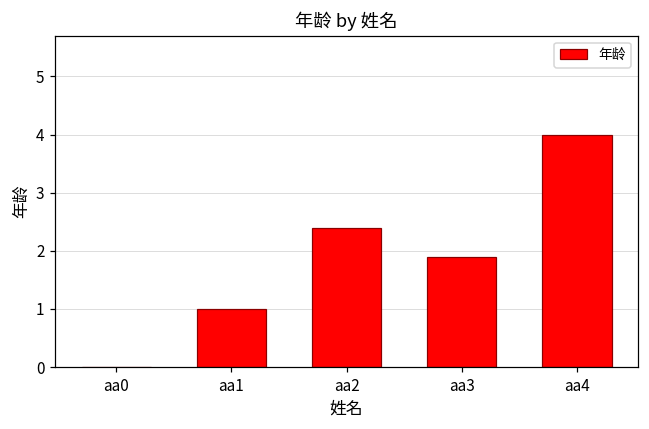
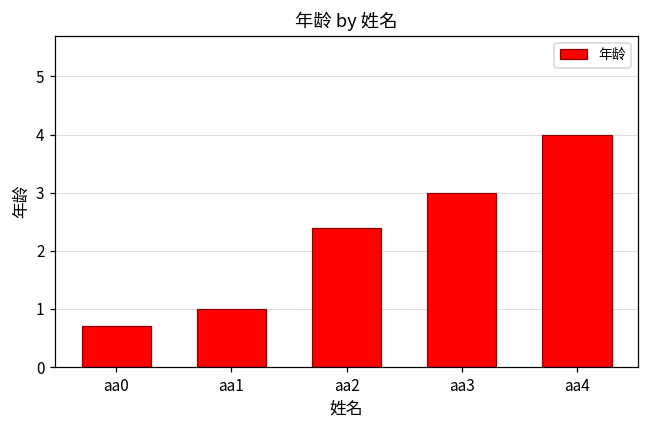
aa0: 0.0 -> 0.7
aa3: 1.9 -> 3.0
